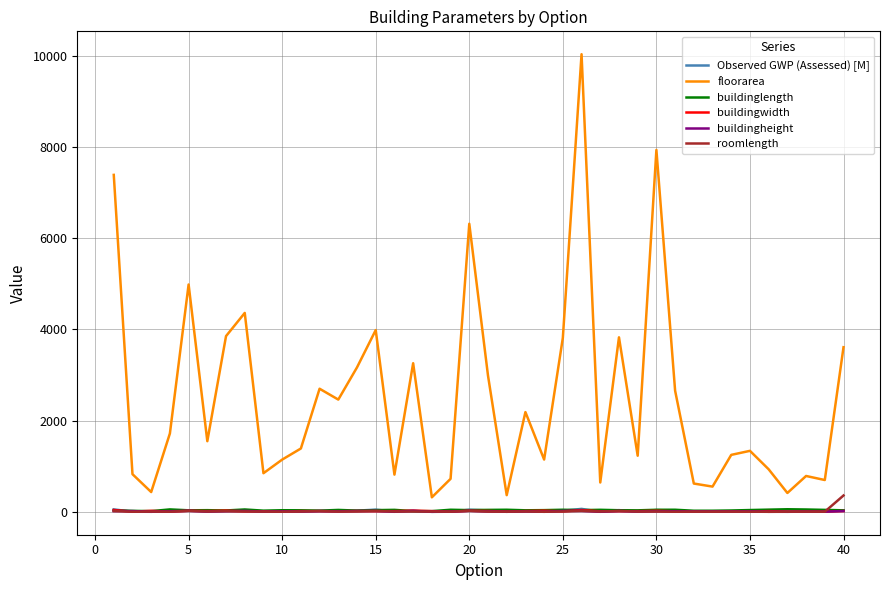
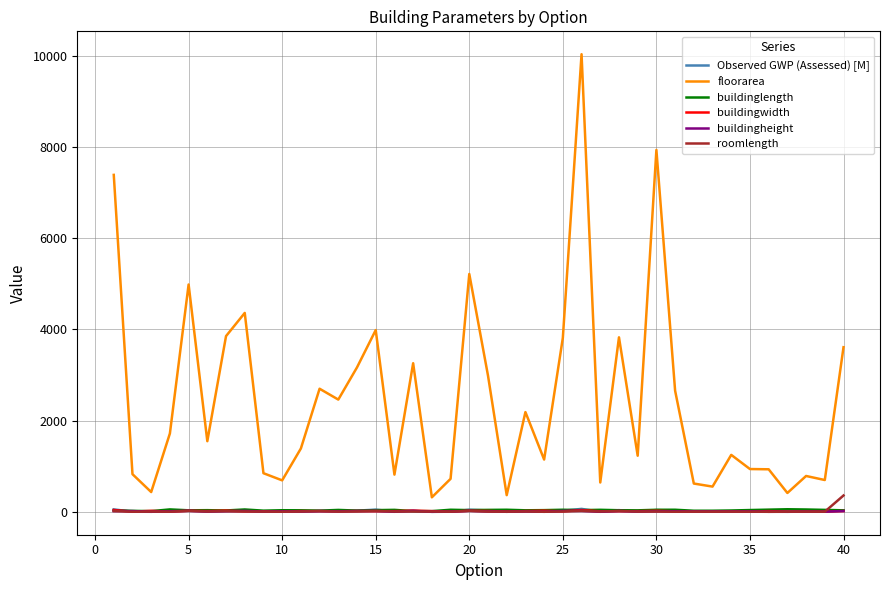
floorarea, 10: 1100 -> 700
floorarea, 20: 6300 -> 5200
floorarea, 35: 1300 -> 900
